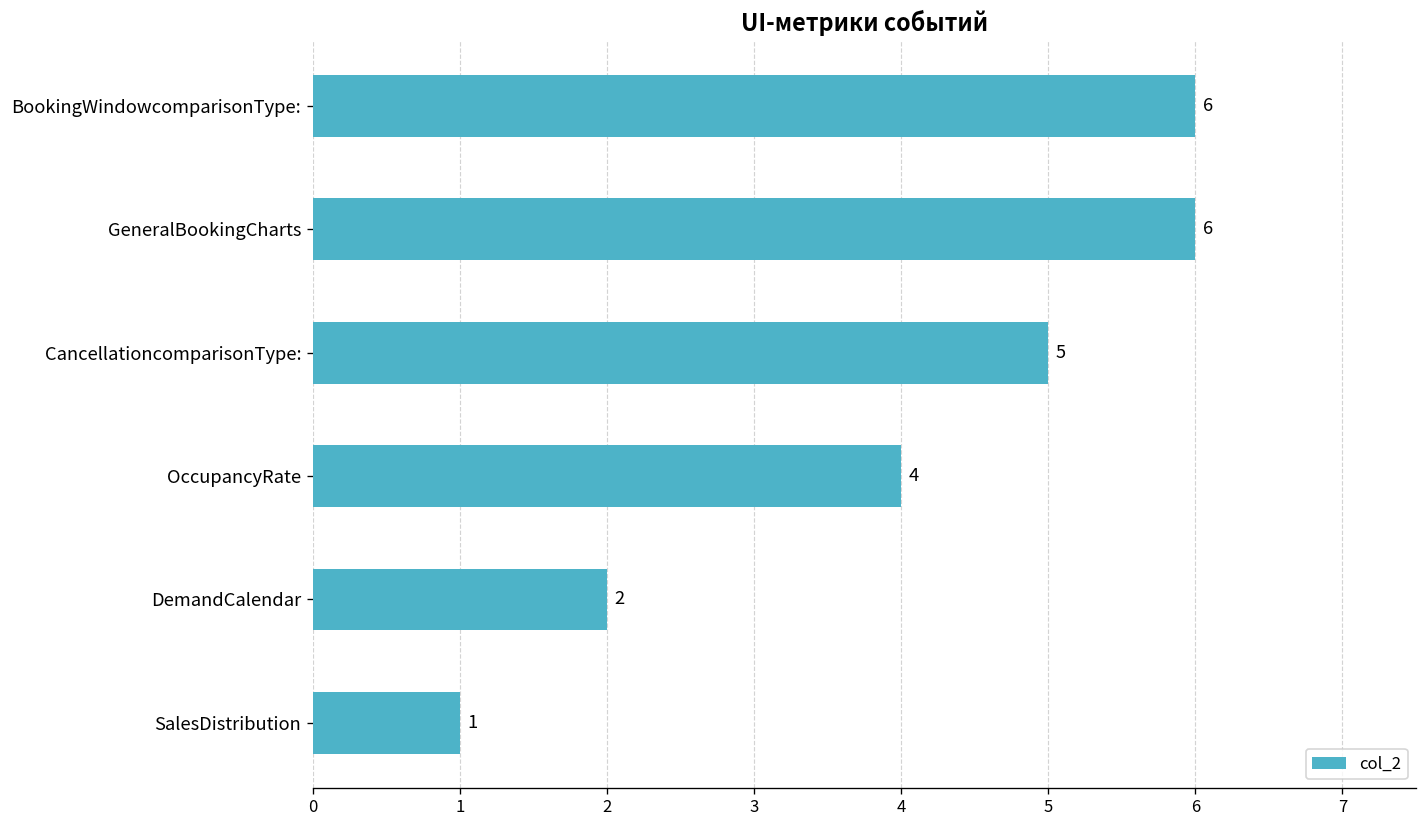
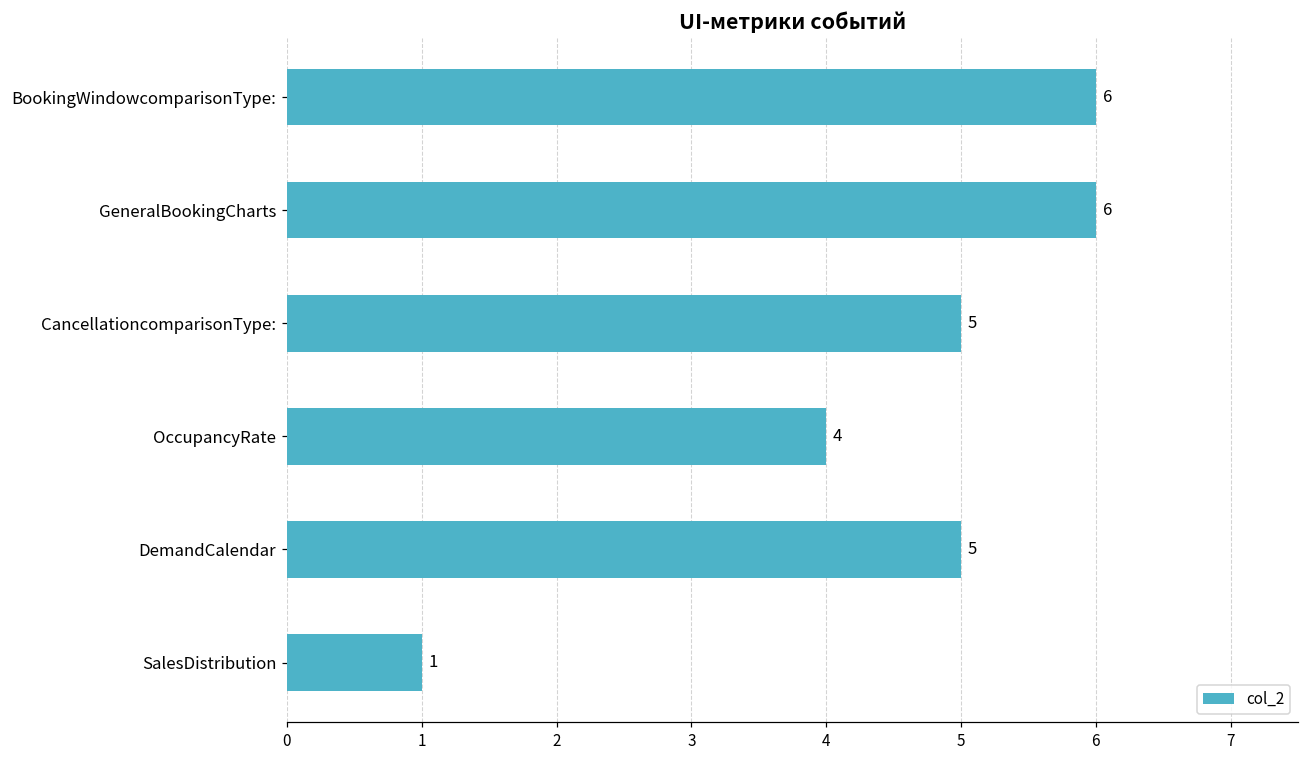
DemandCalendar: 2 -> 5
